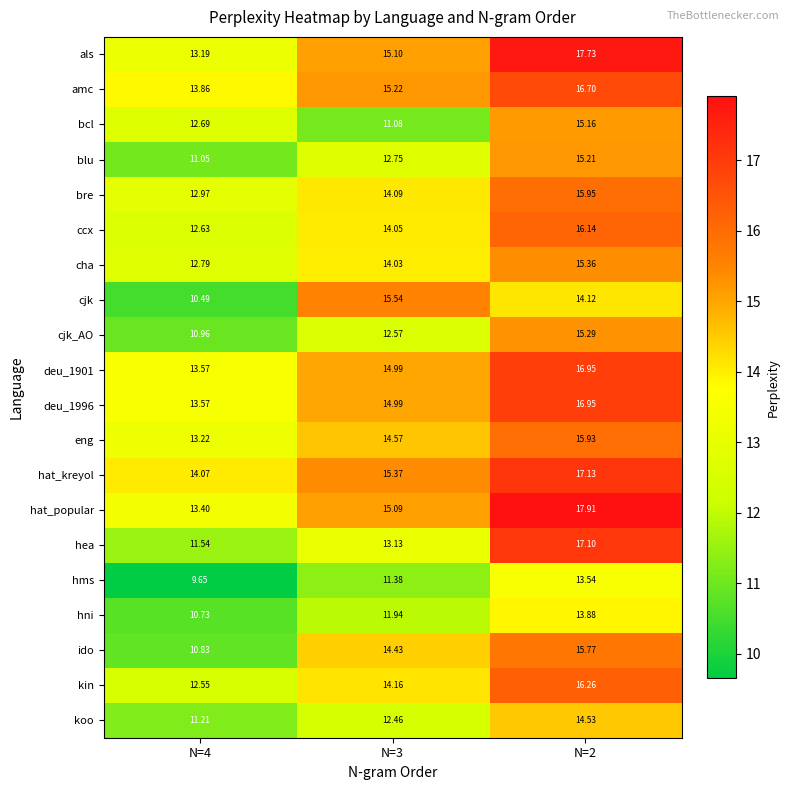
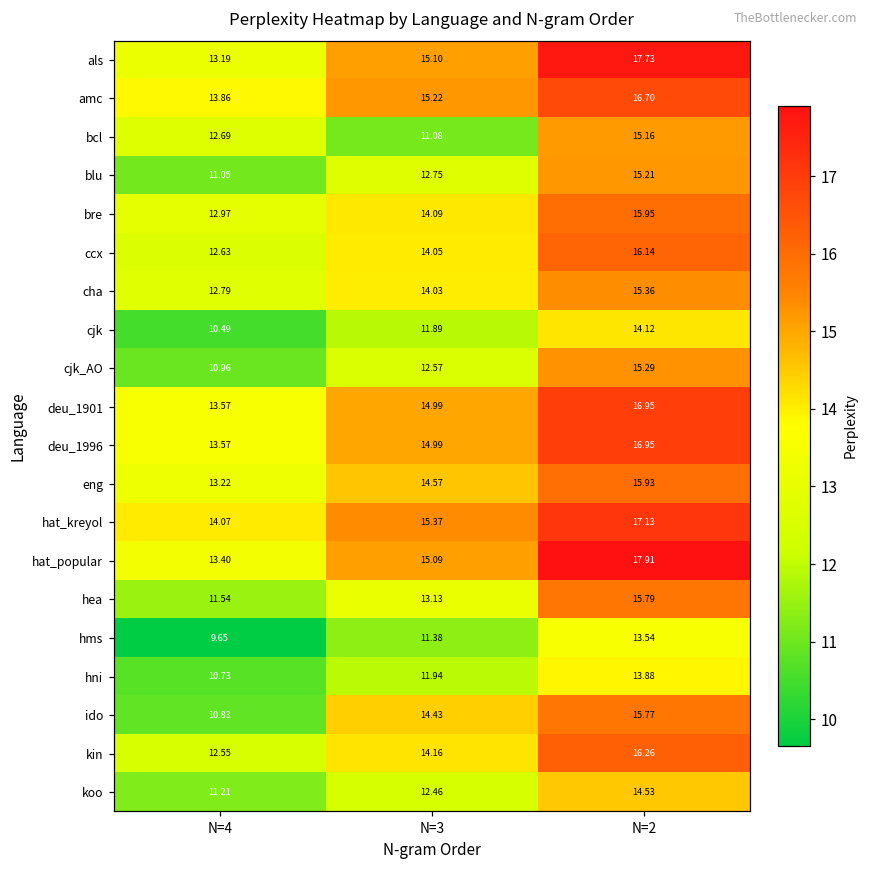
cjk, N=3: 15.54 -> 11.89
hea, N=2: 17.10 -> 15.79
